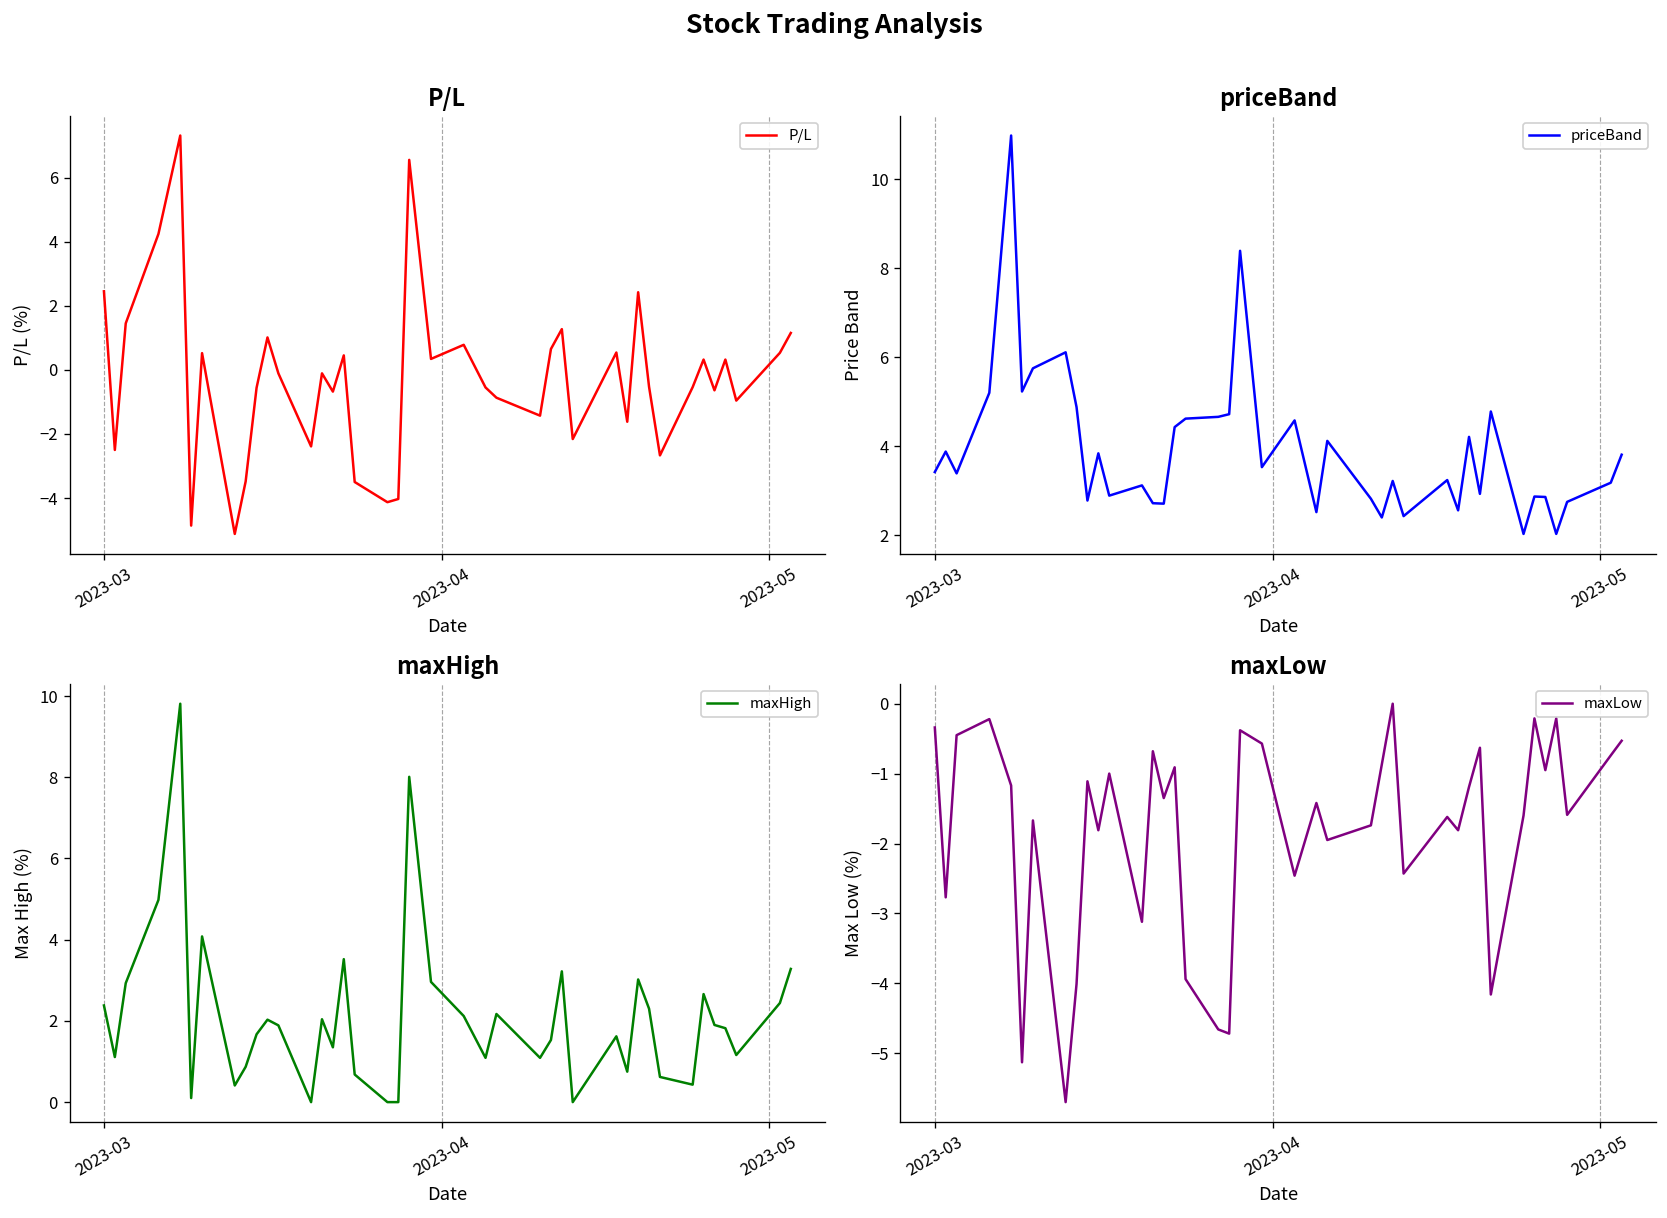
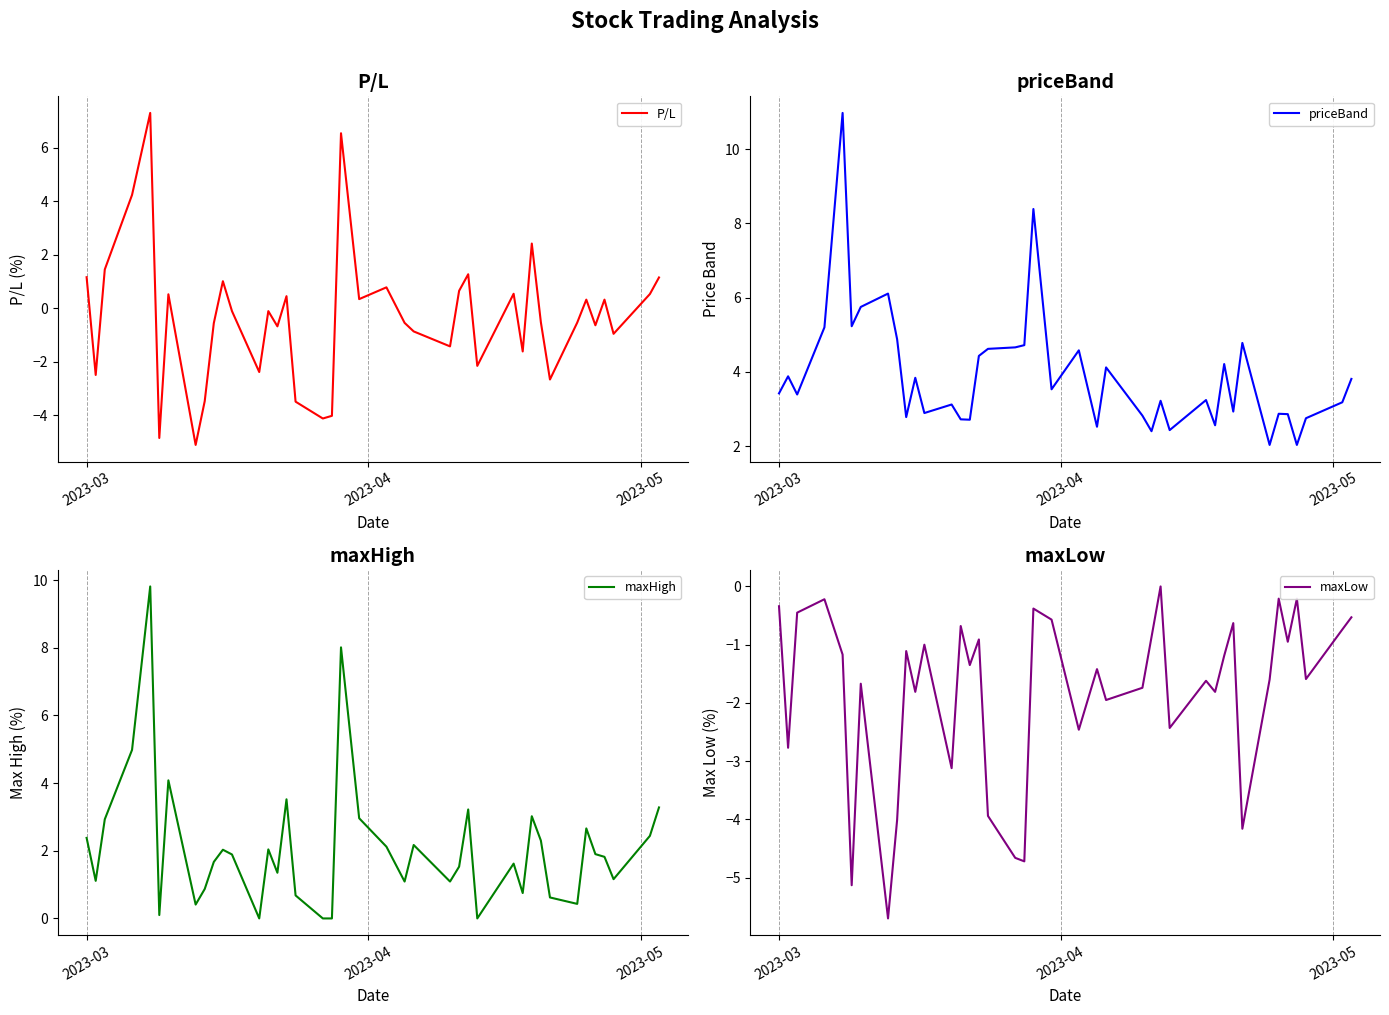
P/L, 2023-03: 2.5 -> 1.2
